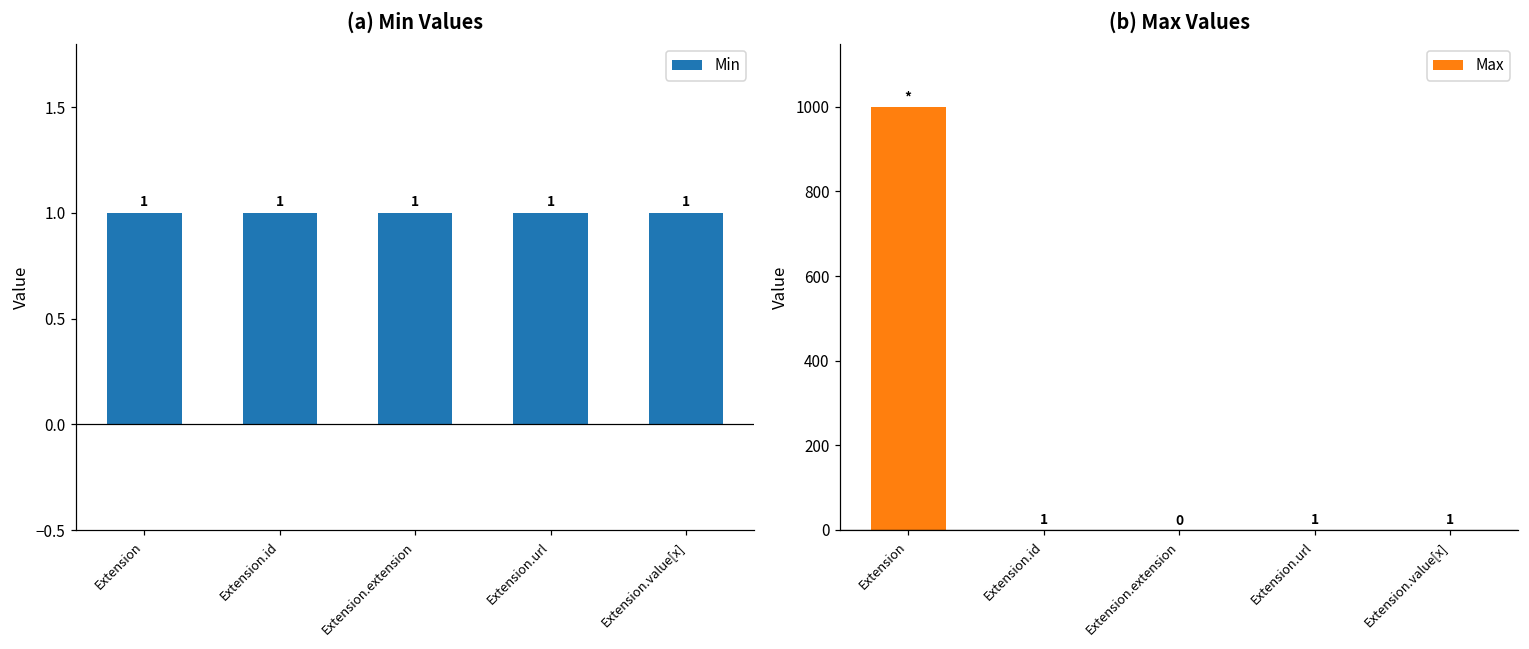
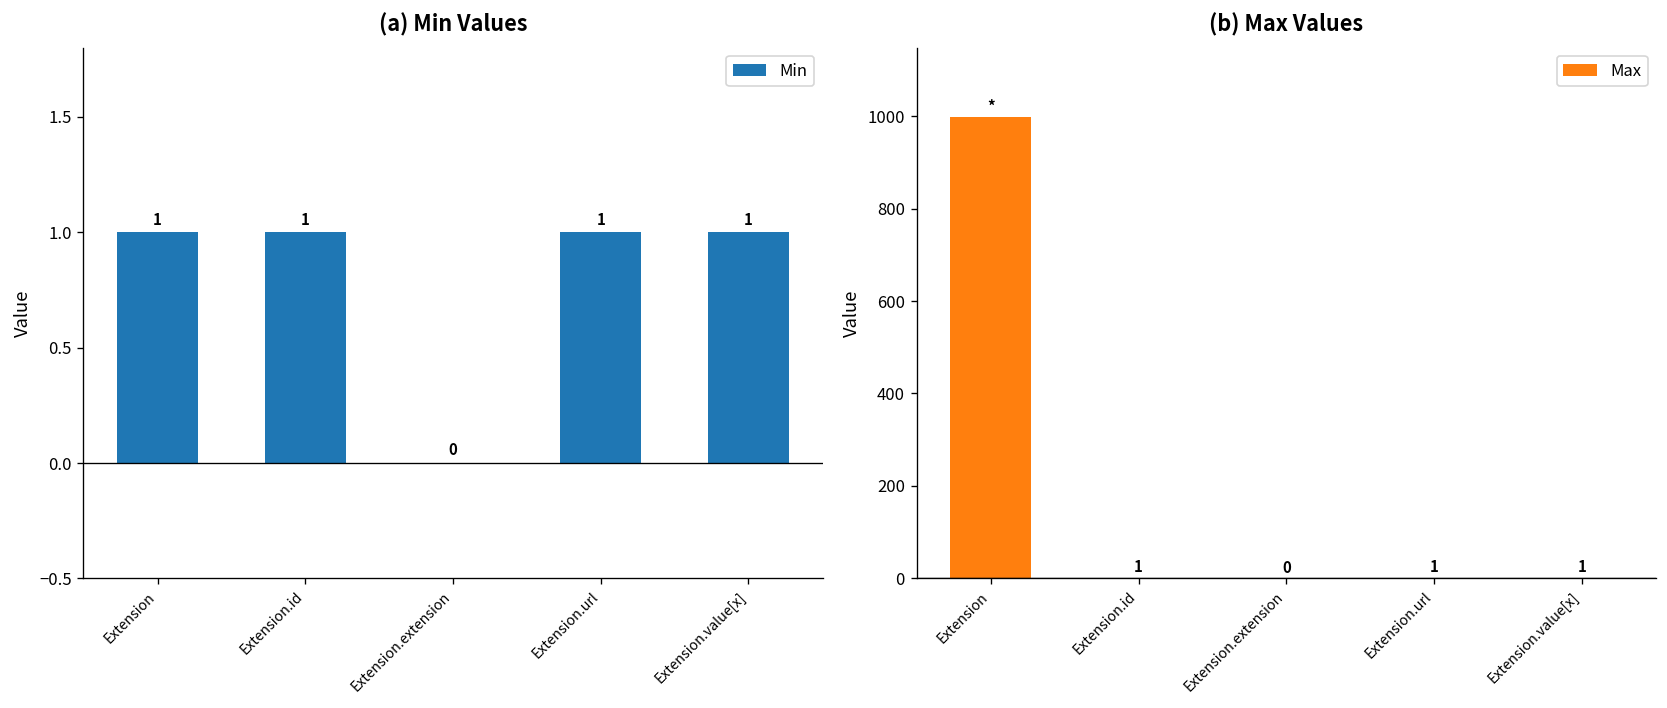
(a) Min Values, Extension.extension: 1 -> 0
